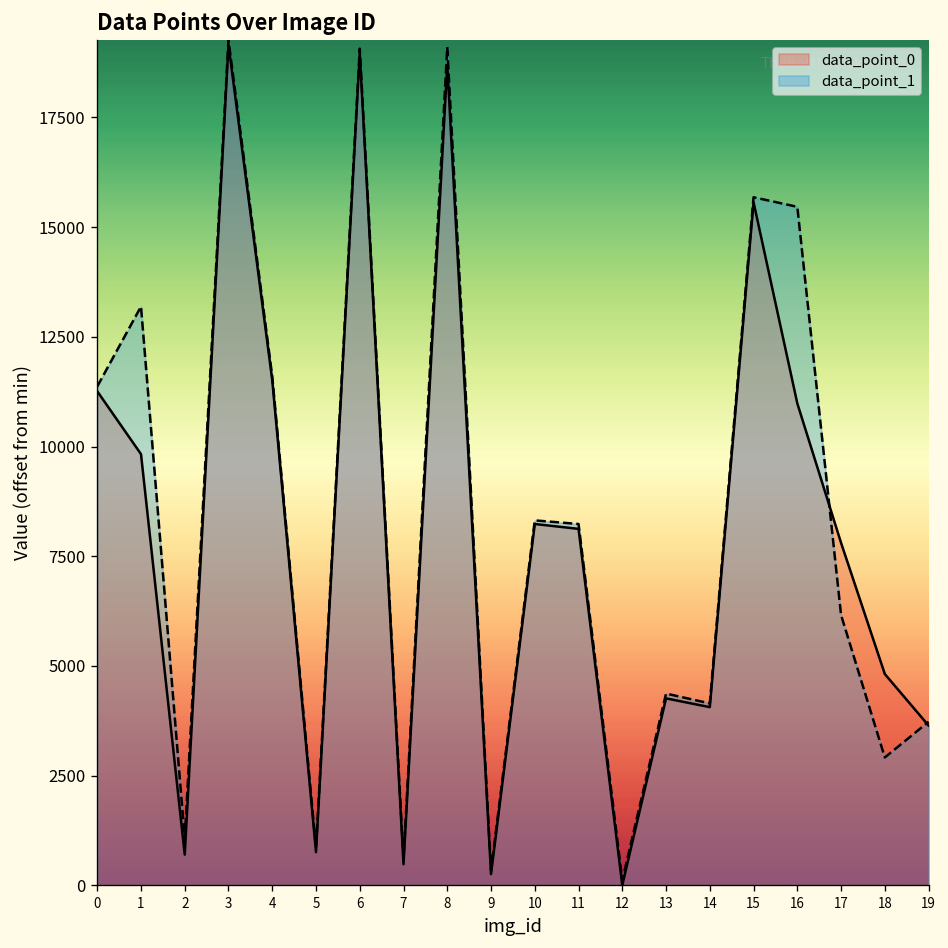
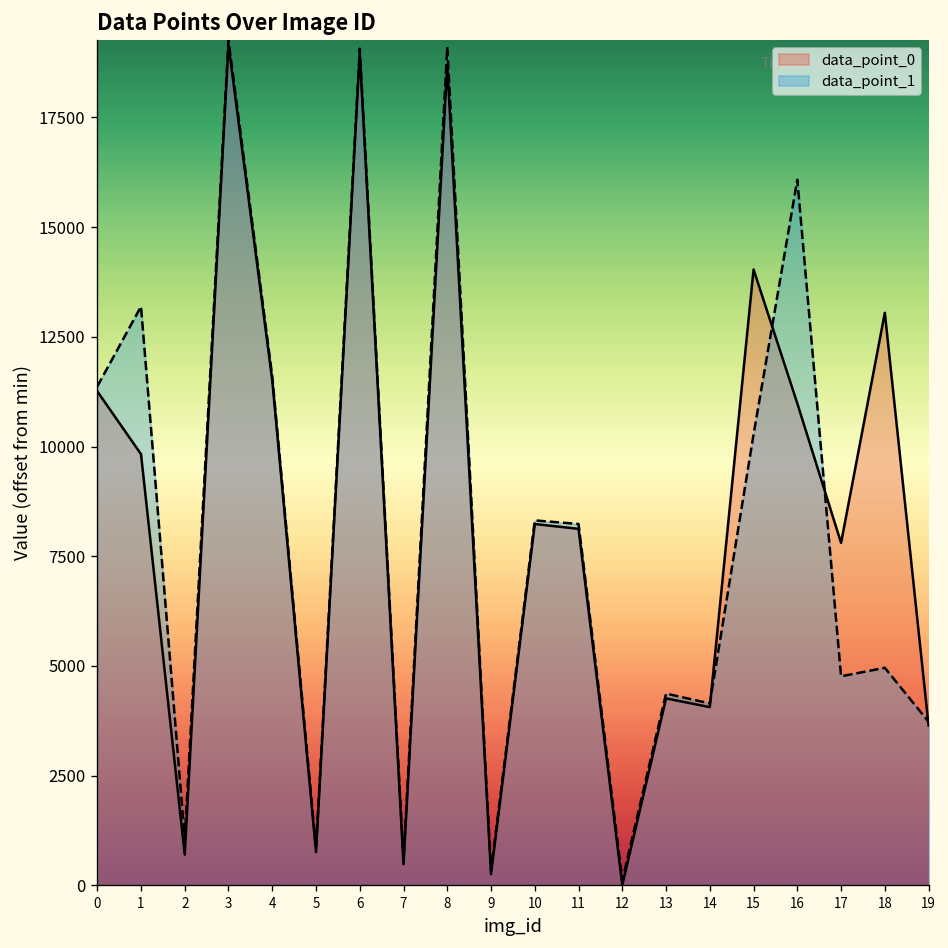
data_point_0, 15: 15600 -> 14000
data_point_1, 15: 15700 -> 10300
data_point_1, 16: 15500 -> 16100
data_point_1, 17: 6200 -> 4800
data_point_0, 18: 4800 -> 13000
data_point_1, 18: 2900 -> 5000
